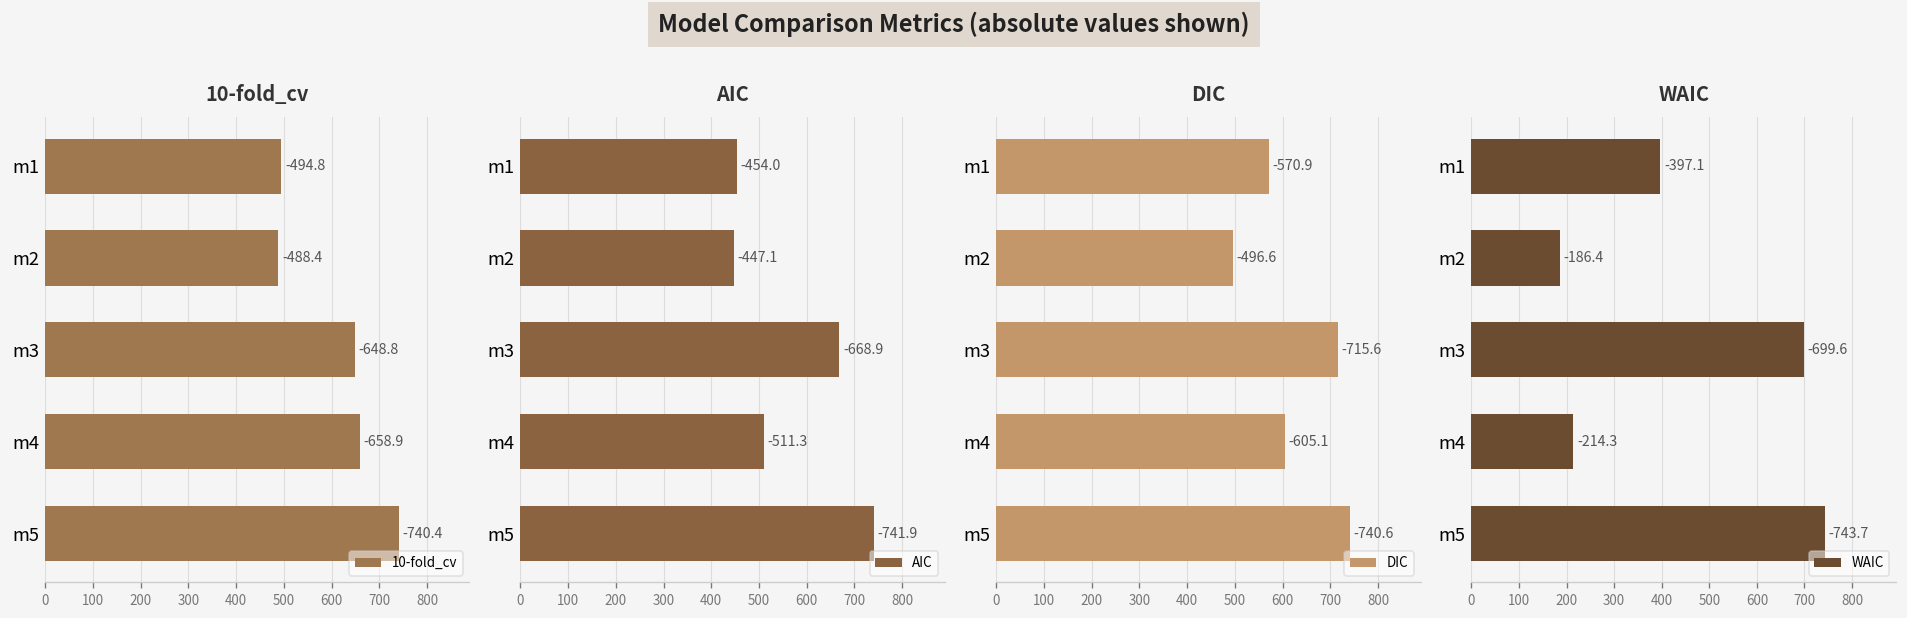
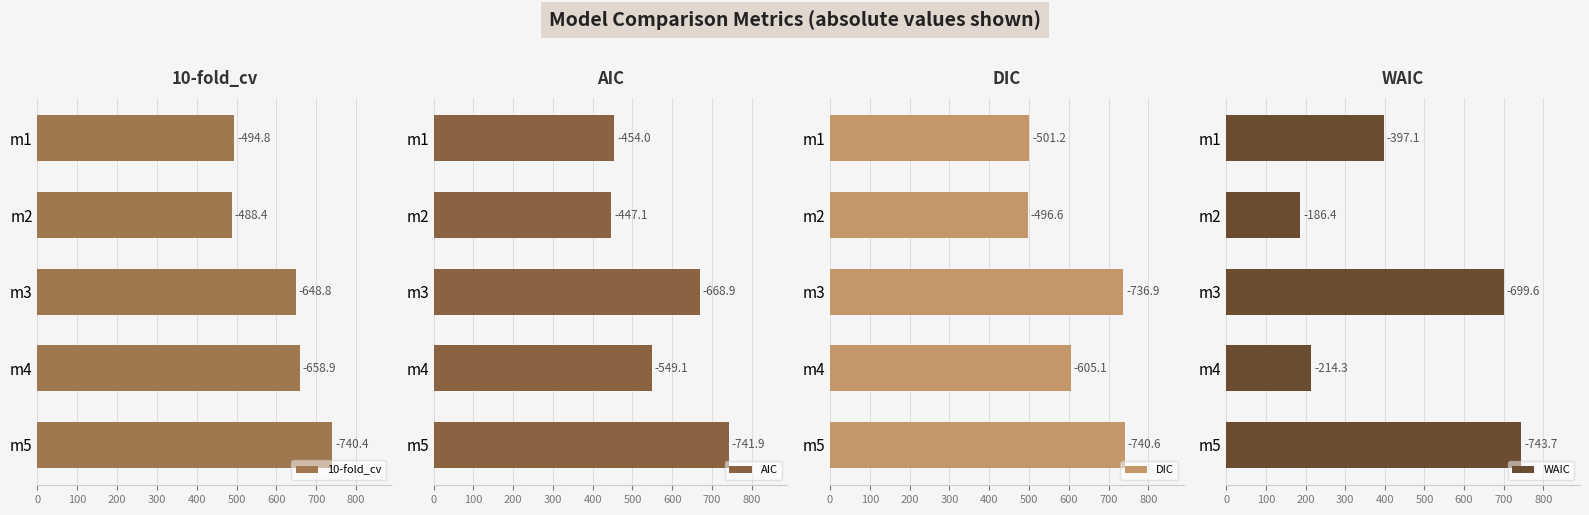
AIC, m4: -511.3 -> -549.1
DIC, m1: -570.9 -> -501.2
DIC, m3: -715.6 -> -736.9
